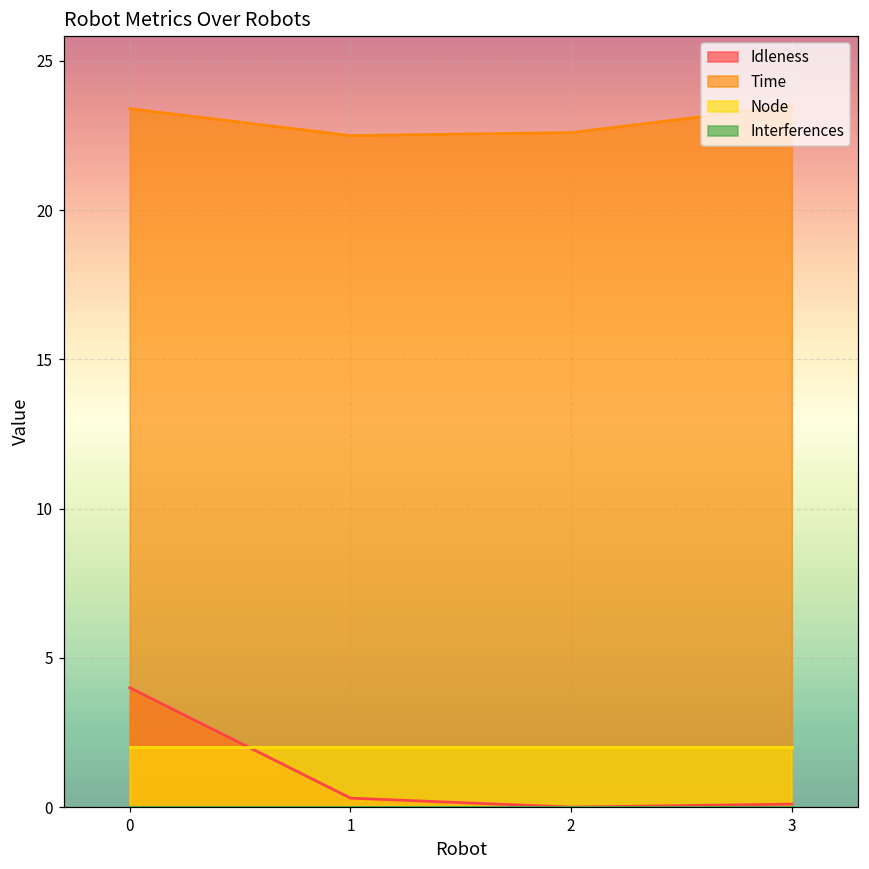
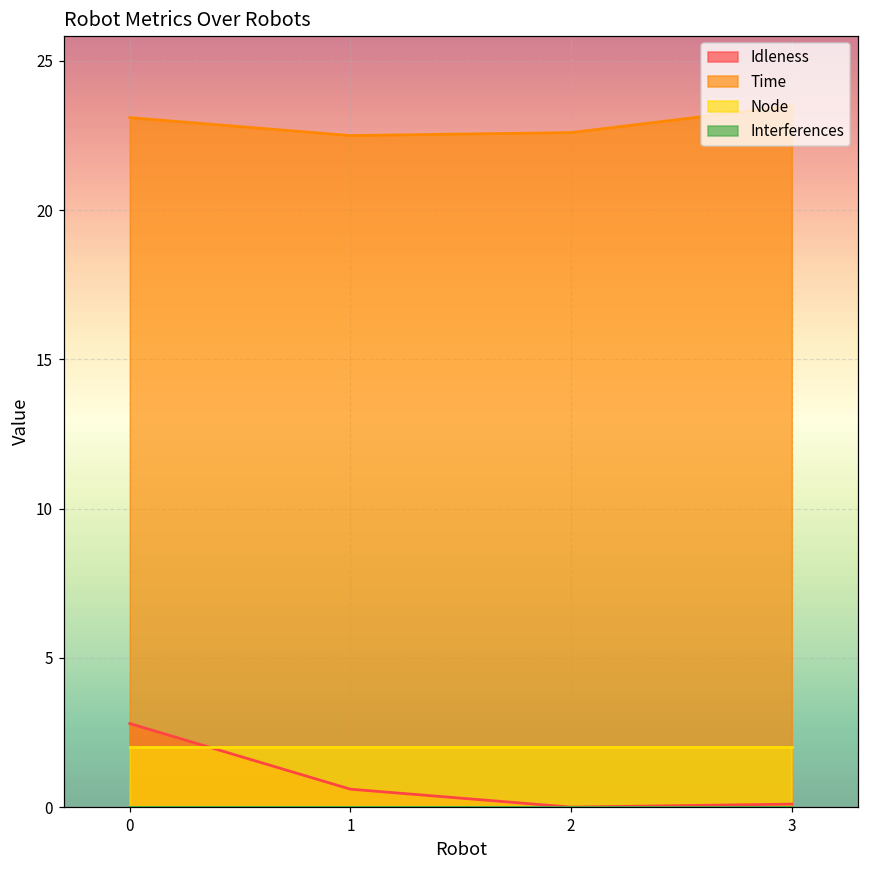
Idleness, 0: 4.0 -> 2.8
Time, 0: 23.4 -> 23.1
Idleness, 1: 0.3 -> 0.6
